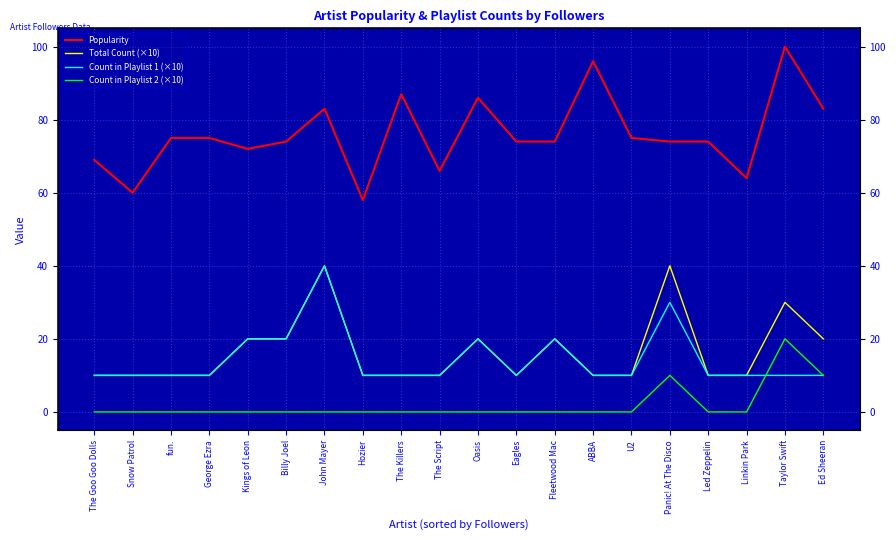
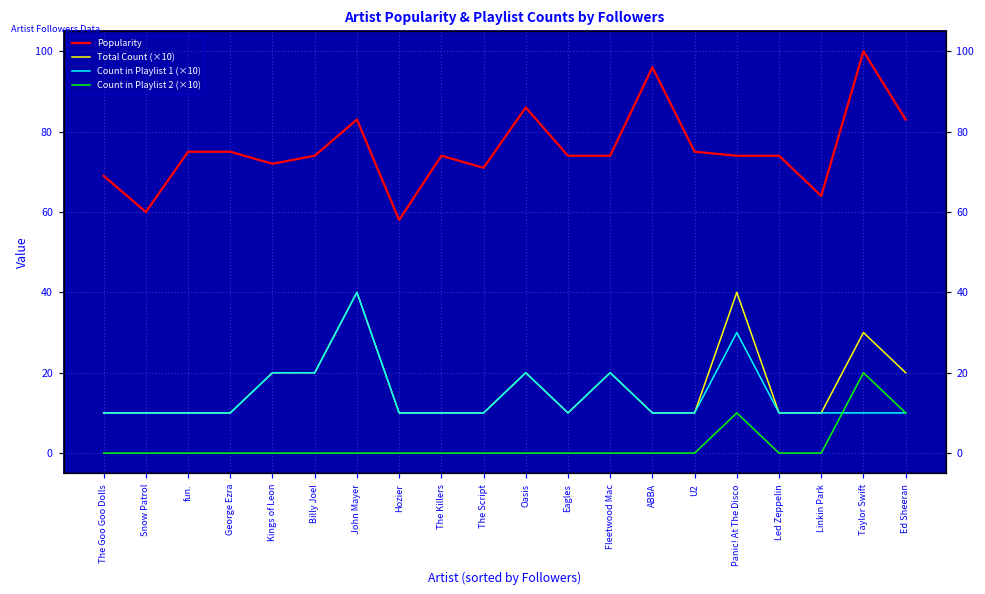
Popularity, The Killers: 87 -> 74
Popularity, The Script: 66 -> 71
